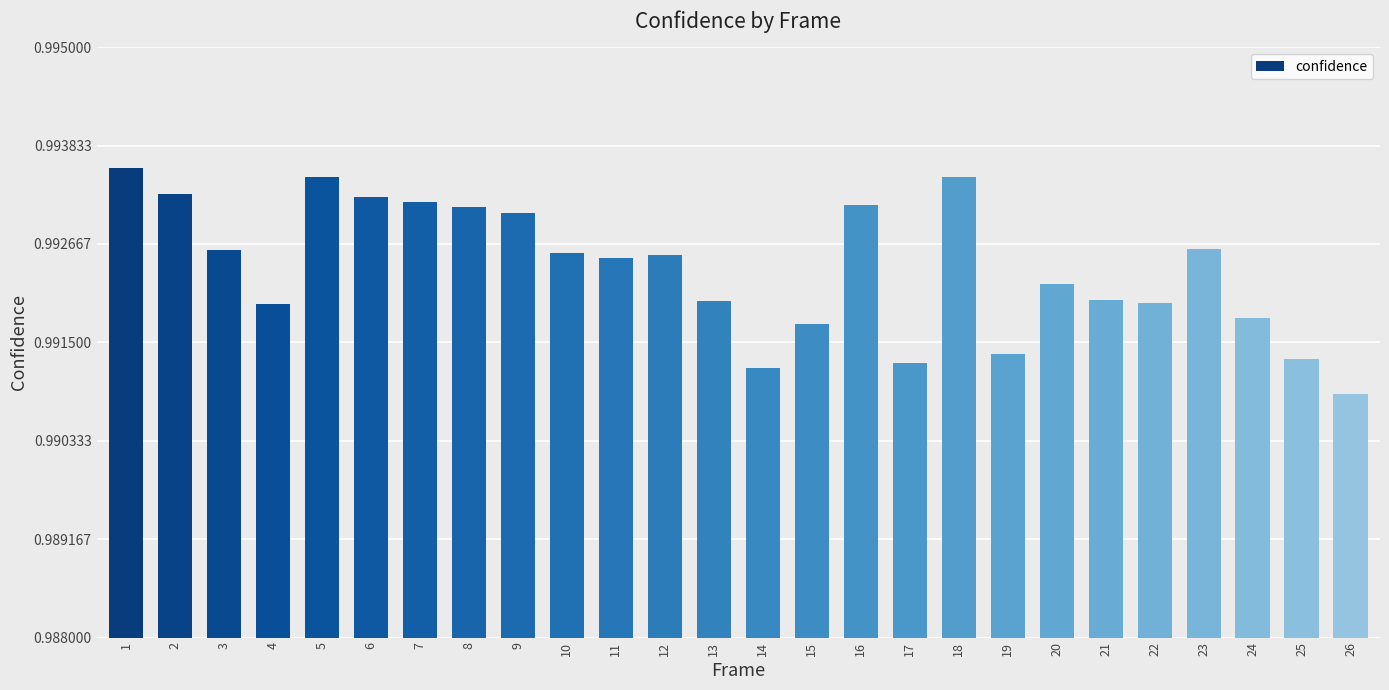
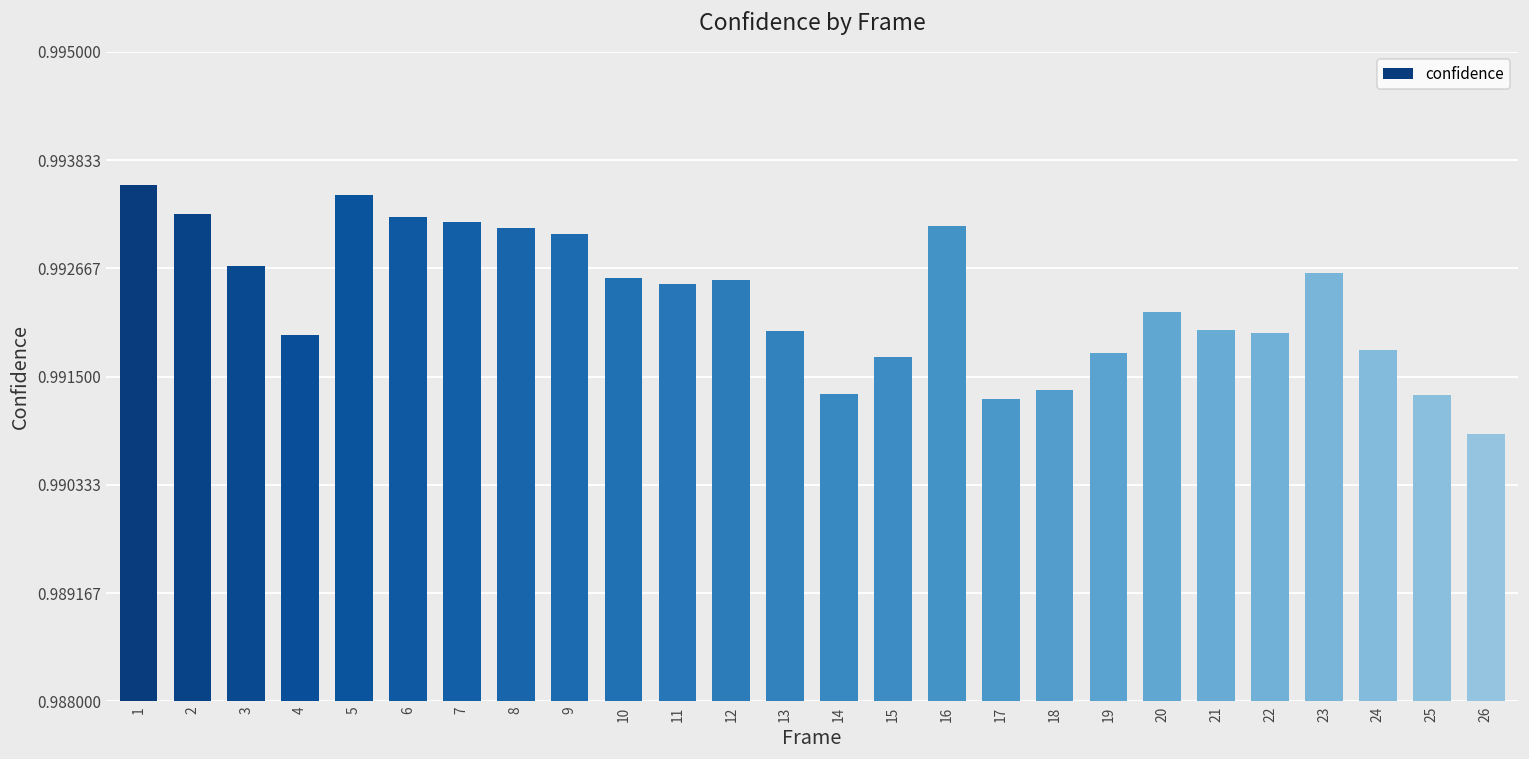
3: 0.9926 -> 0.9927
14: 0.9912 -> 0.9913
18: 0.9935 -> 0.9914
19: 0.9914 -> 0.9918
